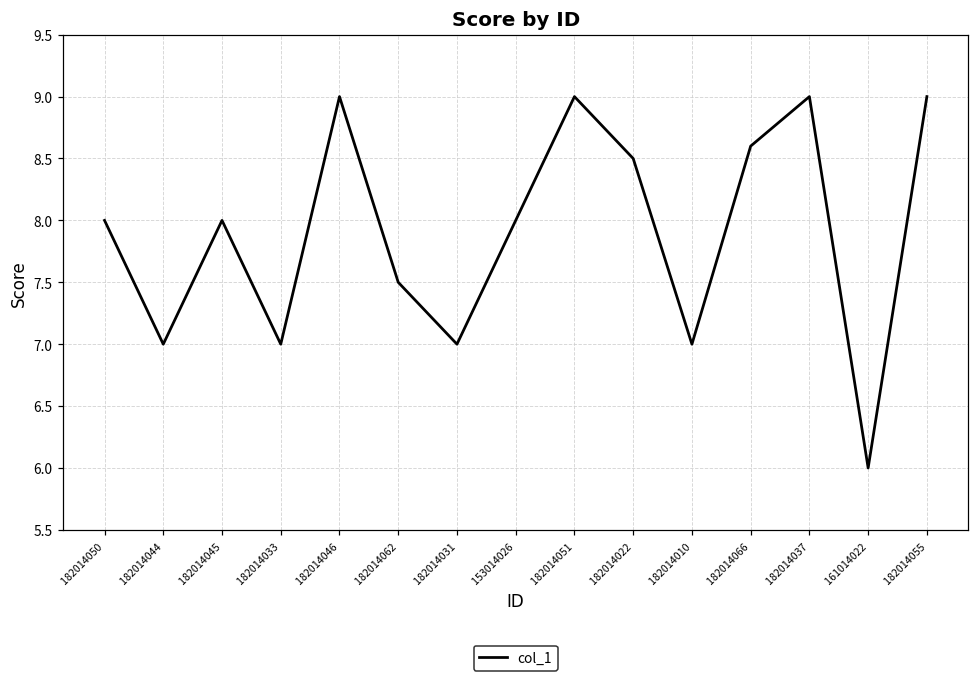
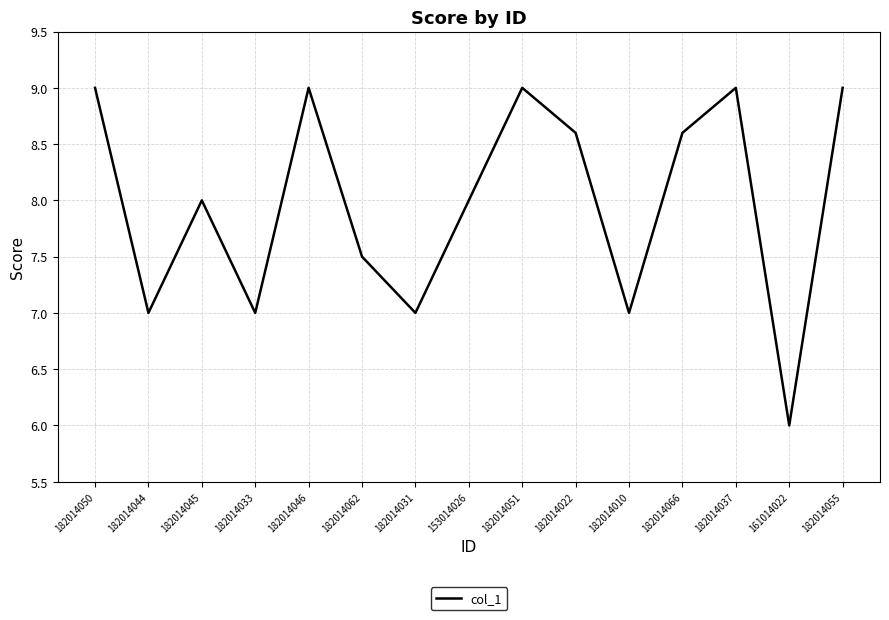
182014050: 8 -> 9
182014022: 8.5 -> 8.6
